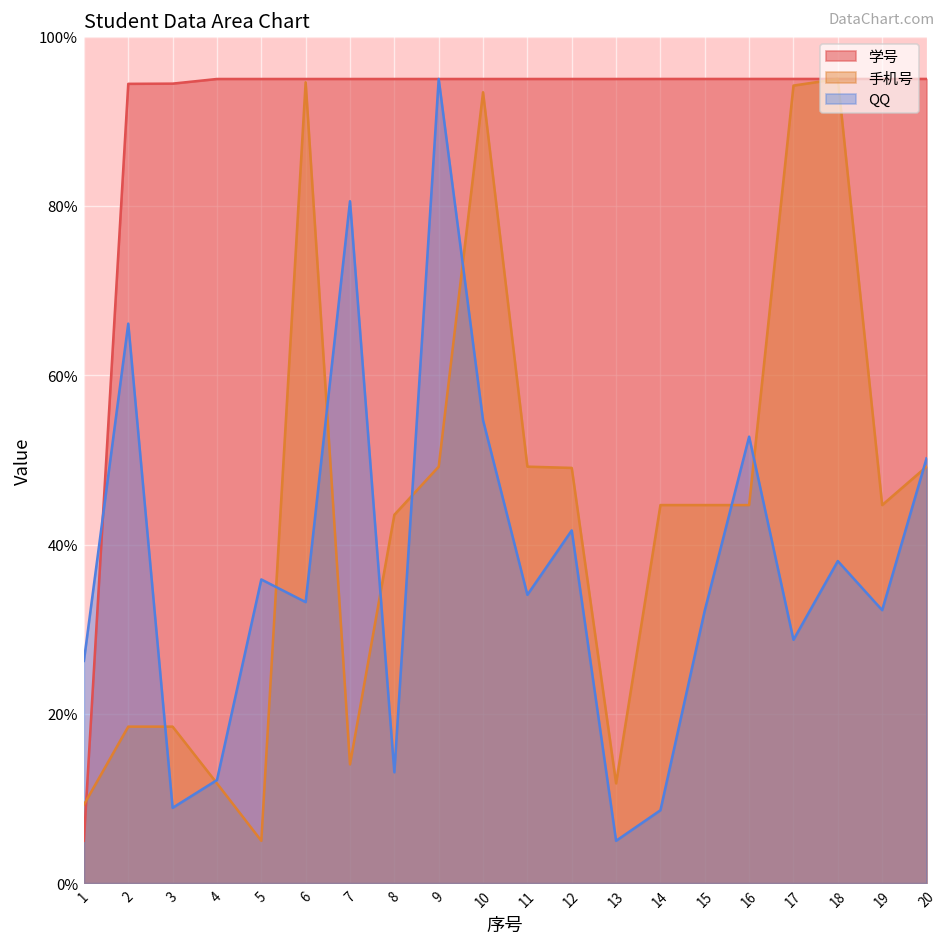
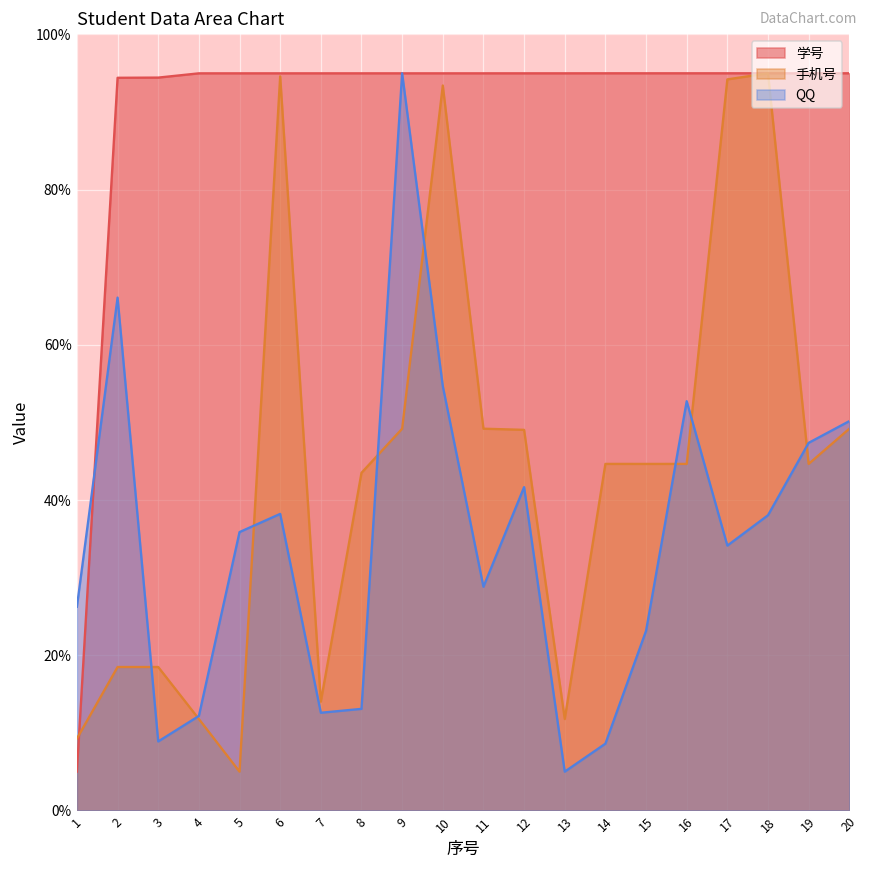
QQ, 6: 33% -> 38%
QQ, 7: 81% -> 13%
QQ, 11: 34% -> 29%
QQ, 15: 32% -> 23%
QQ, 17: 29% -> 34%
QQ, 19: 32% -> 47%
